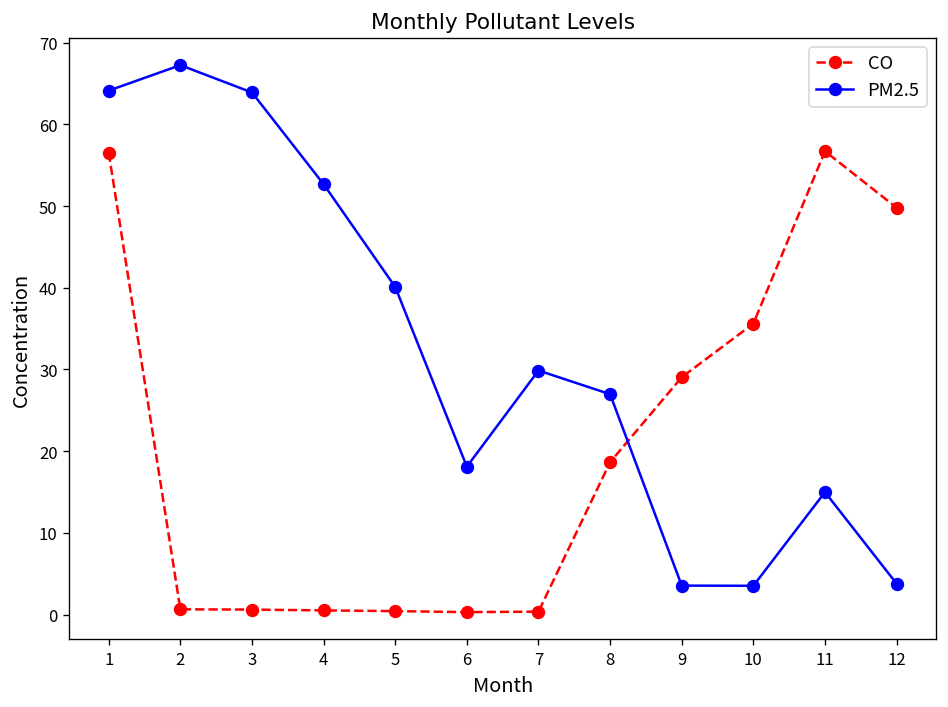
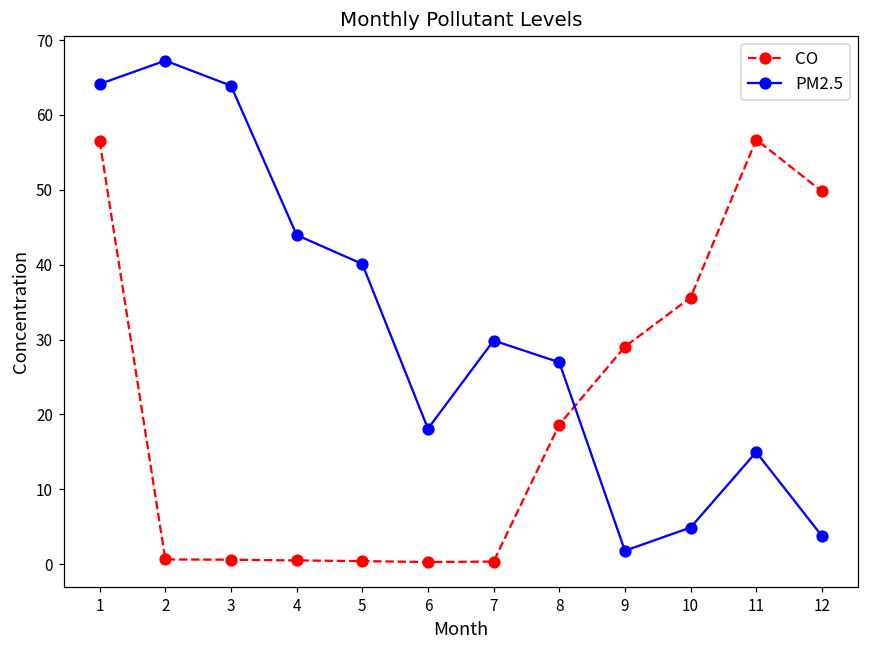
PM2.5, 4: 53 -> 44
PM2.5, 9: 4 -> 2
PM2.5, 10: 4 -> 5
